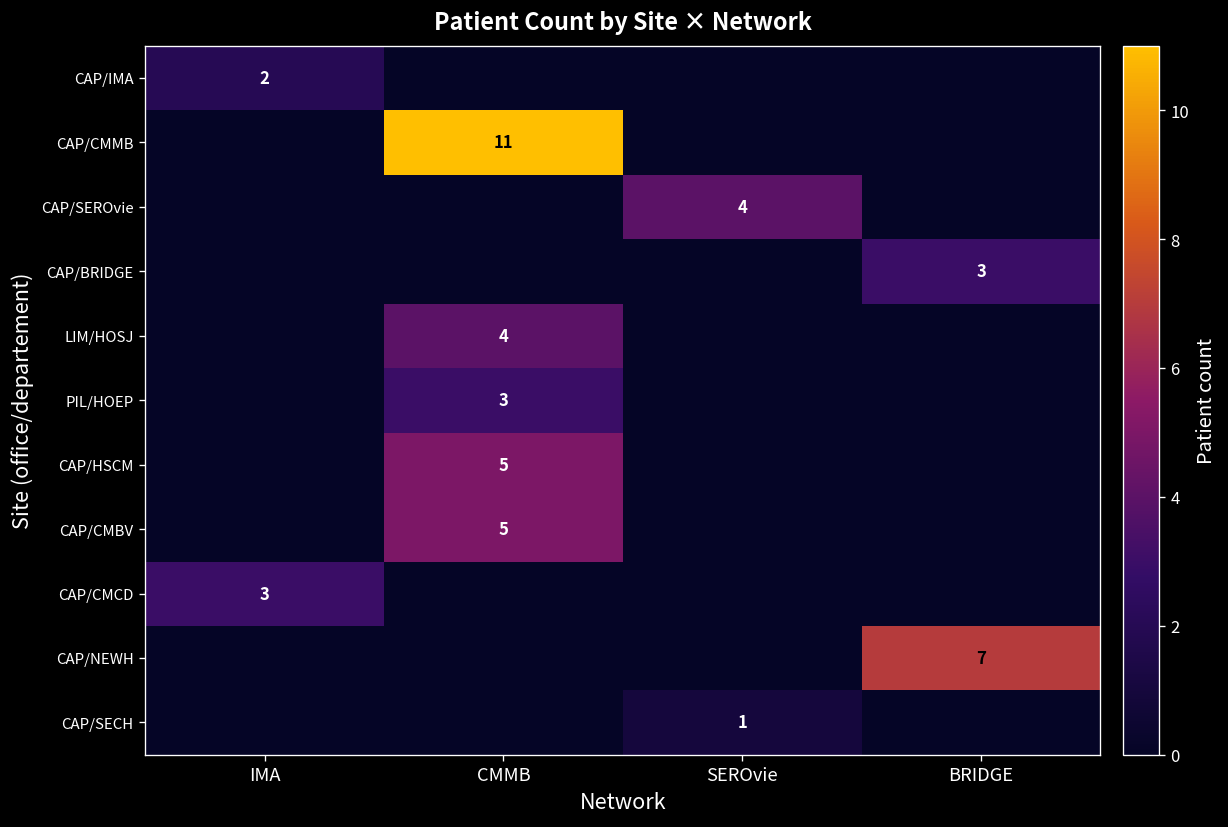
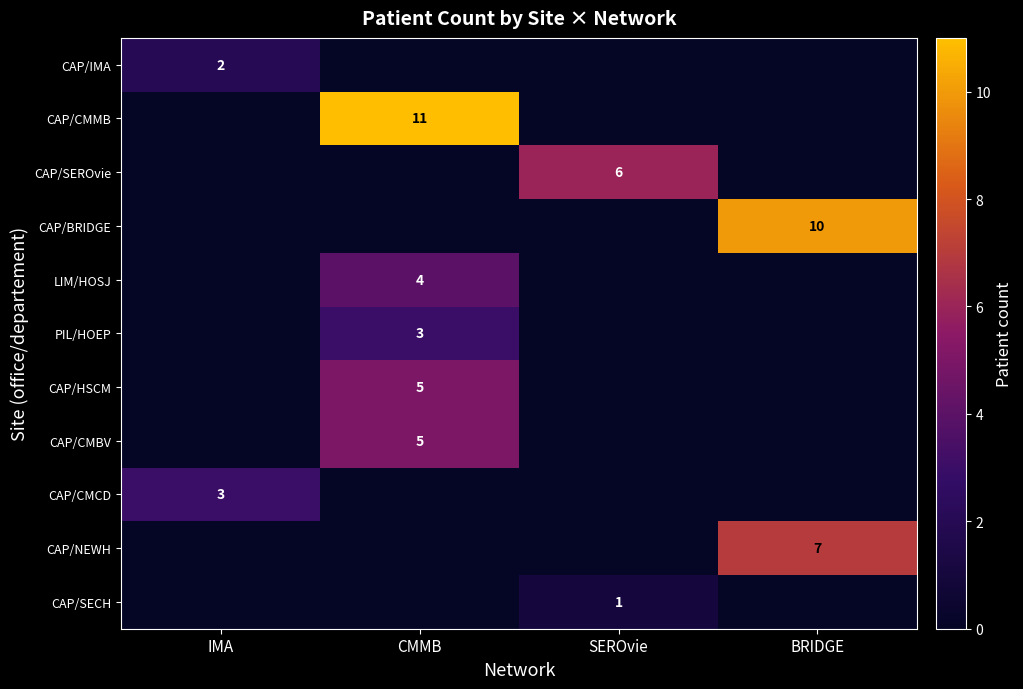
CAP/SEROvie, SEROvie: 4 -> 6
CAP/BRIDGE, BRIDGE: 3 -> 10
